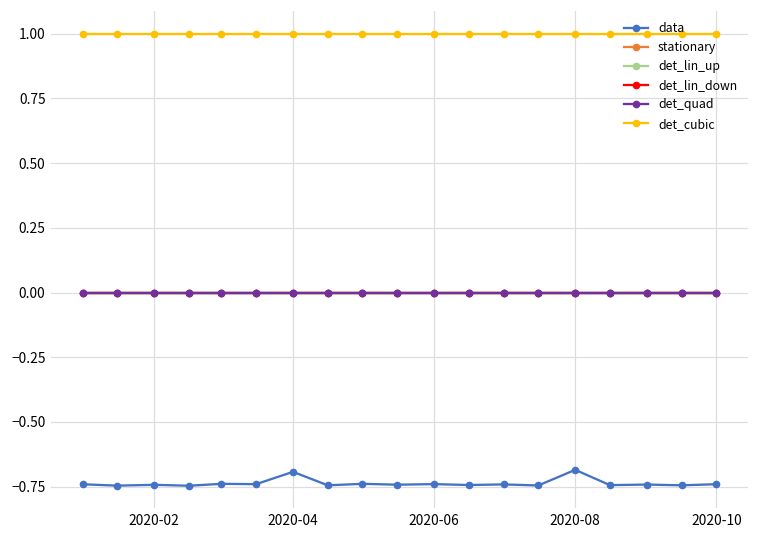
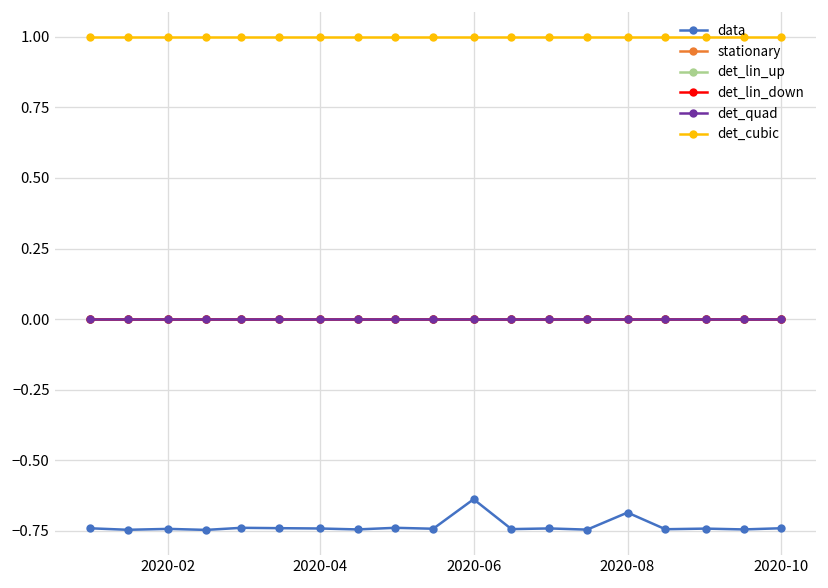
data, 2020-04: -0.69 -> -0.74
data, 2020-06: -0.74 -> -0.64
